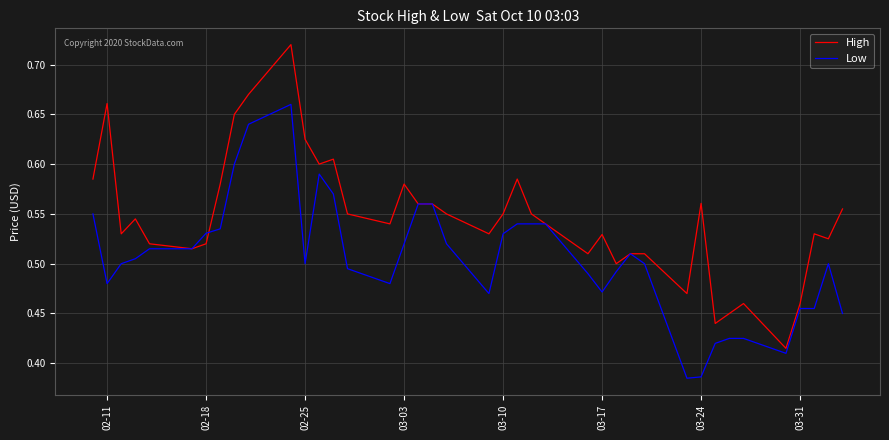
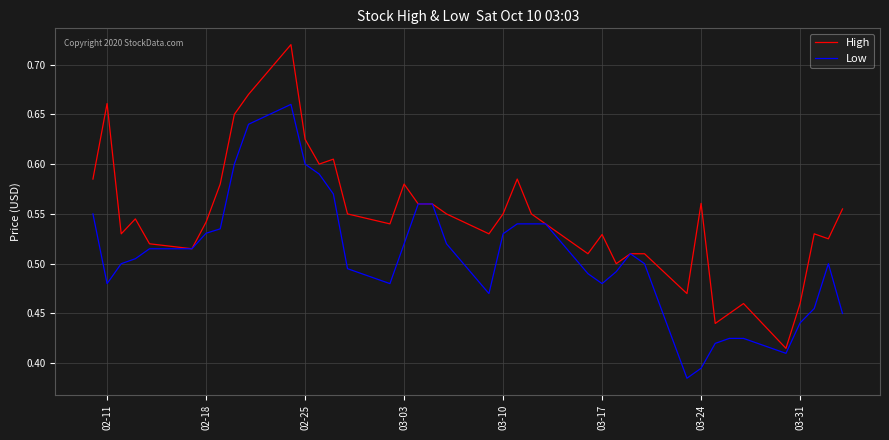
High, 02-18: 0.52 -> 0.54
Low, 02-25: 0.5 -> 0.6
Low, 03-17: 0.47 -> 0.48
Low, 03-24: 0.39 -> 0.40
Low, 03-31: 0.46 -> 0.44
